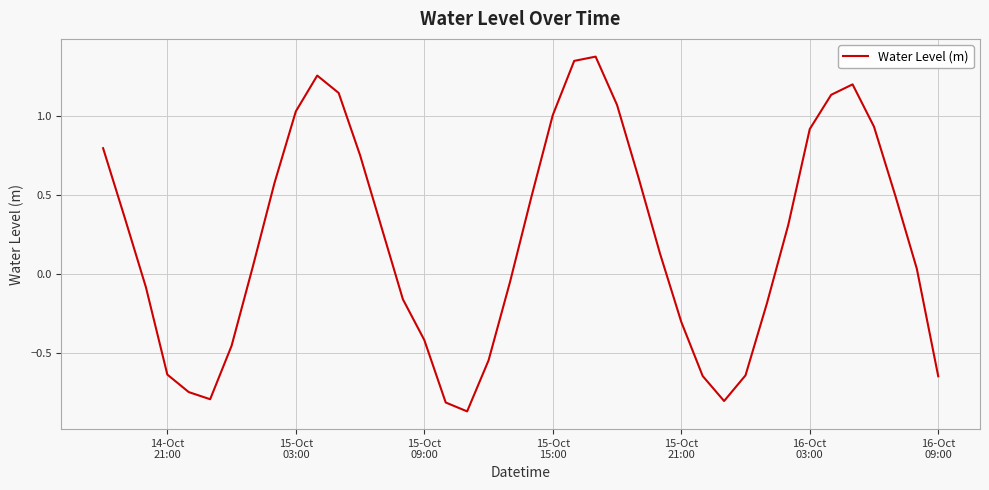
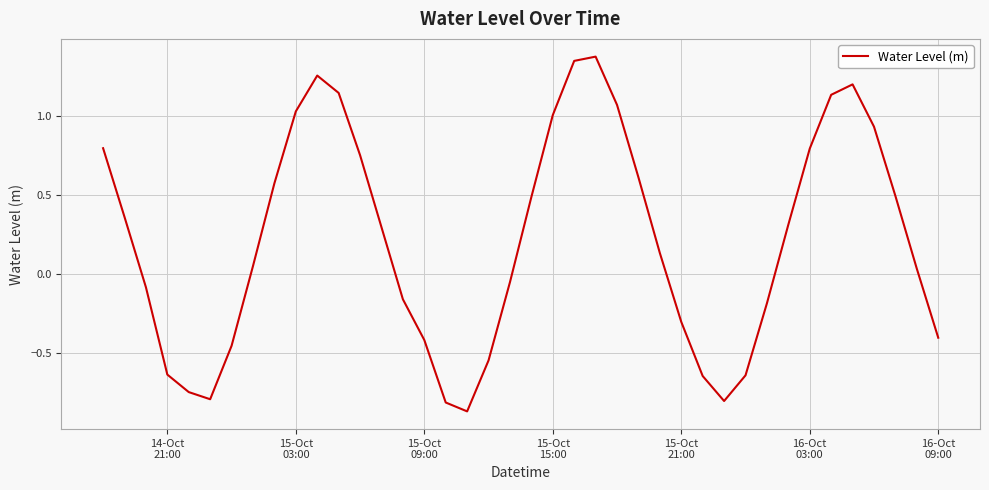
16-Oct 03:00: 0.92 -> 0.80
16-Oct 09:00: -0.65 -> -0.40
